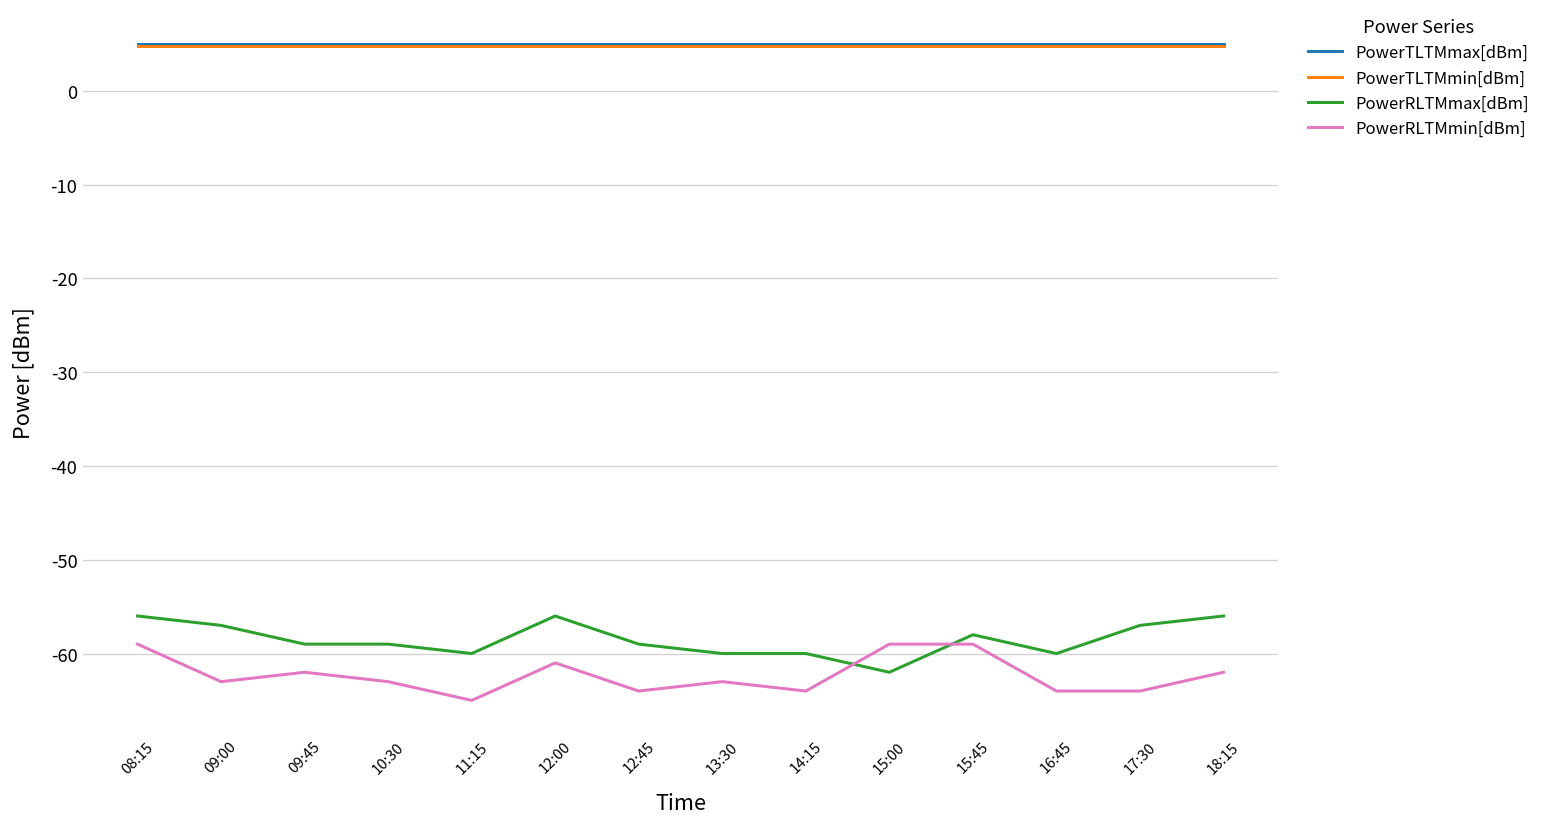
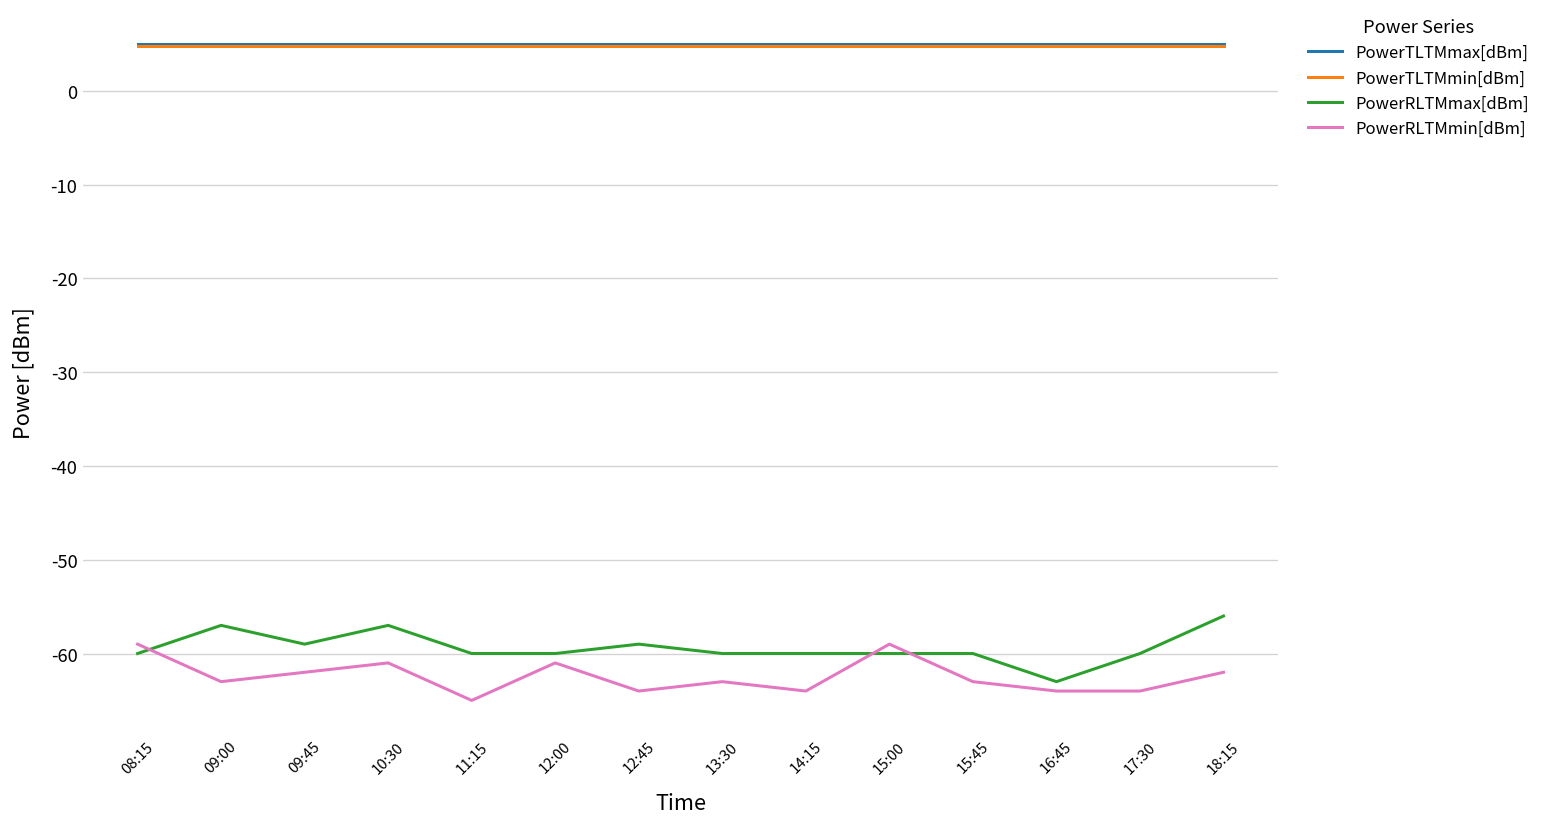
PowerRLTMmax[dBm], 08:15: -56 -> -60
PowerRLTMmax[dBm], 10:30: -59 -> -57
PowerRLTMmin[dBm], 10:30: -63 -> -61
PowerRLTMmax[dBm], 12:00: -56 -> -60
PowerRLTMmax[dBm], 15:00: -62 -> -60
PowerRLTMmax[dBm], 15:45: -58 -> -60
PowerRLTMmin[dBm], 15:45: -59 -> -63
PowerRLTMmax[dBm], 16:45: -60 -> -63
PowerRLTMmax[dBm], 17:30: -57 -> -60
